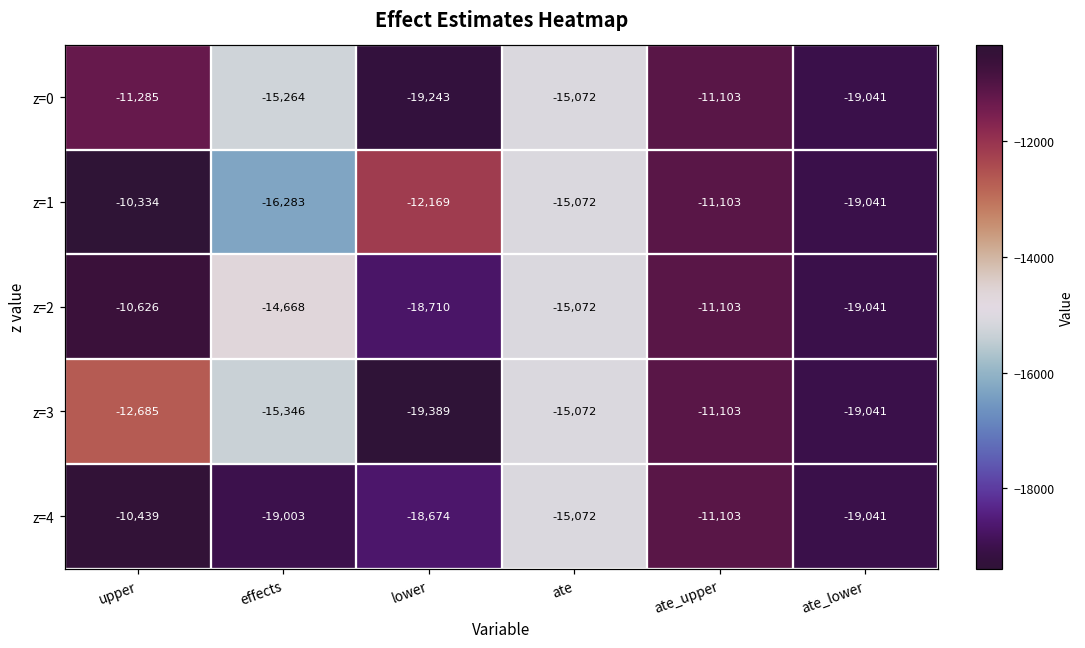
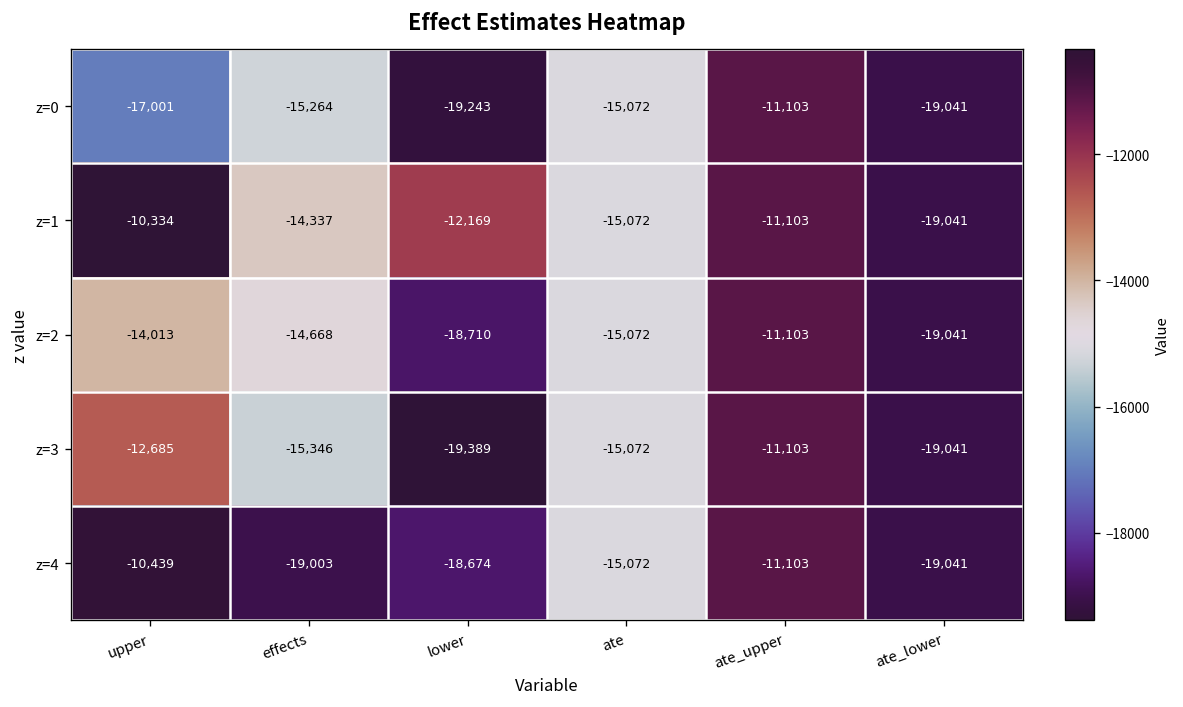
z=0, upper: -11,285 -> -17,001
z=1, effects: -16,283 -> -14,337
z=2, upper: -10,626 -> -14,013
